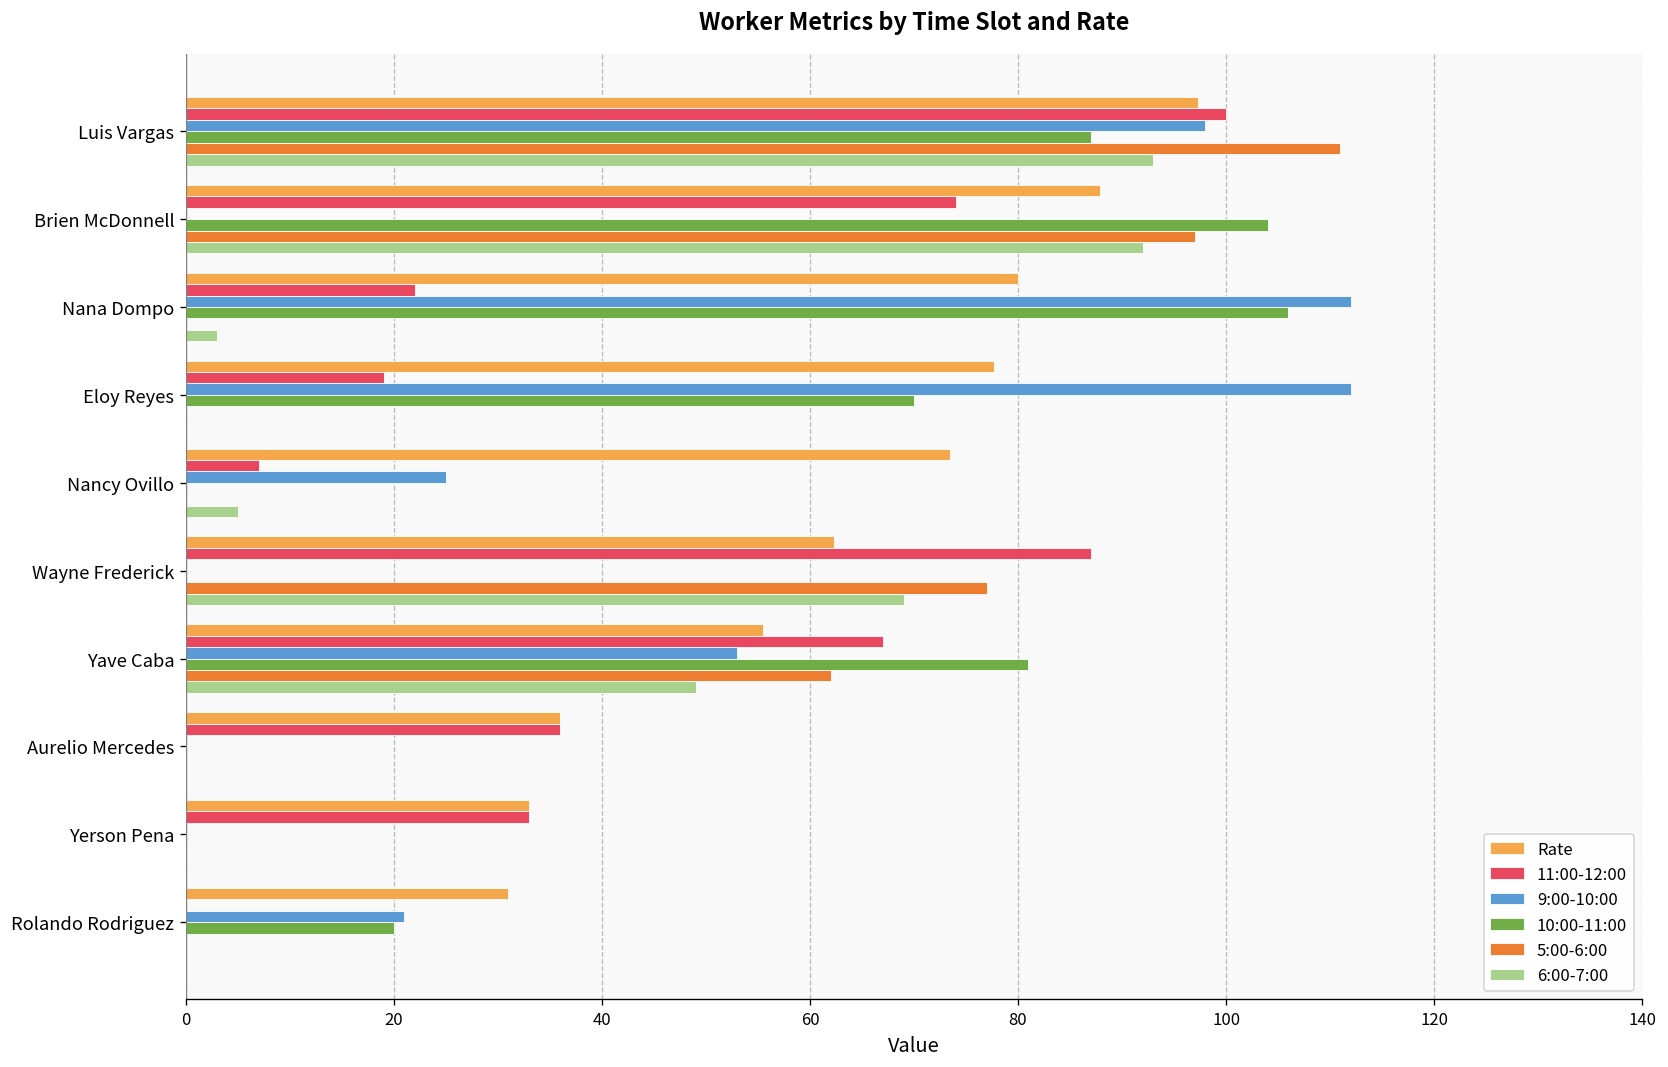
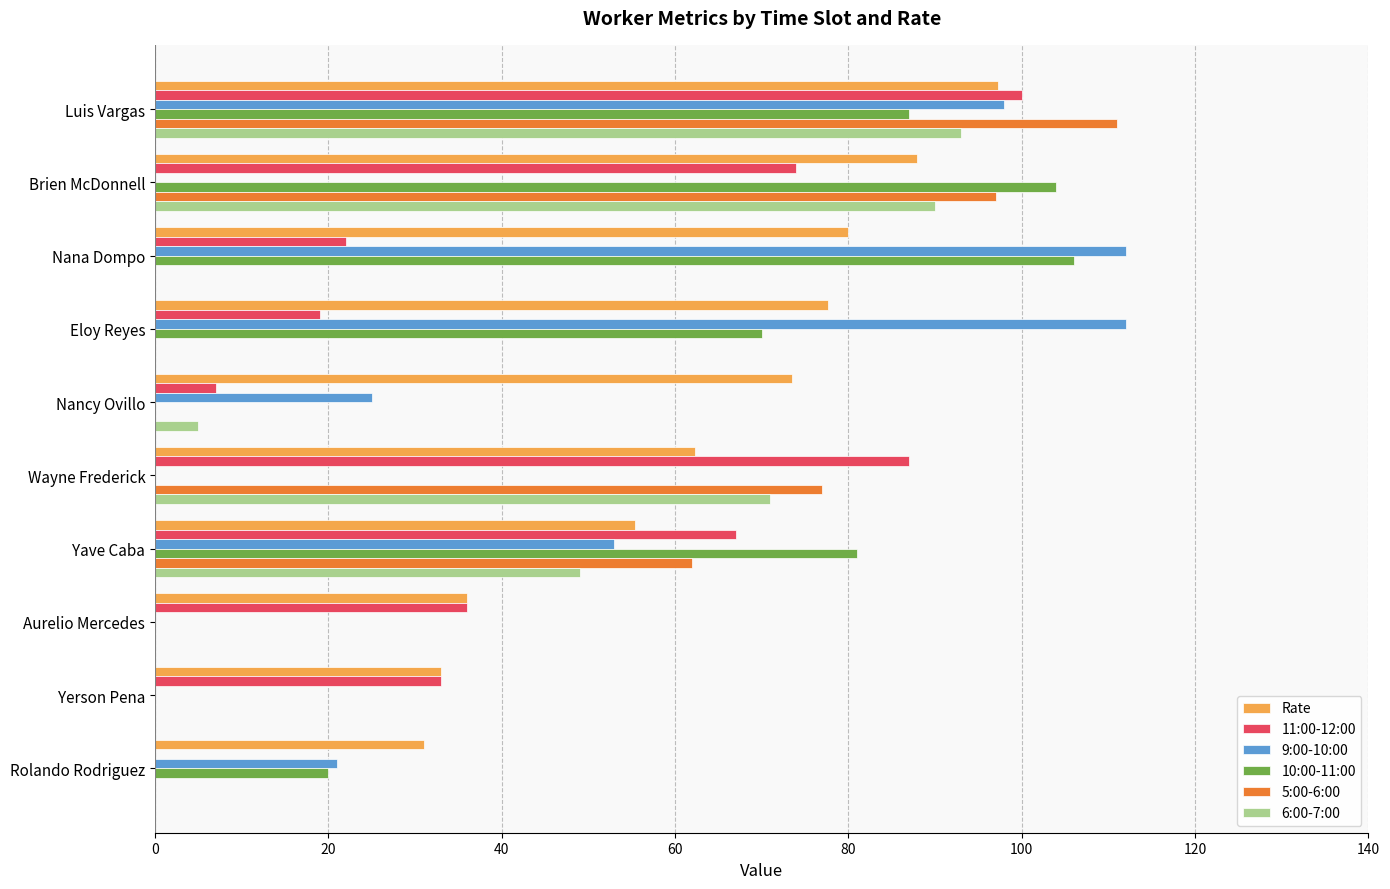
6:00-7:00, Brien McDonnell: 92 -> 90
6:00-7:00, Nana Dompo: 3 -> 0
6:00-7:00, Wayne Frederick: 69 -> 71
